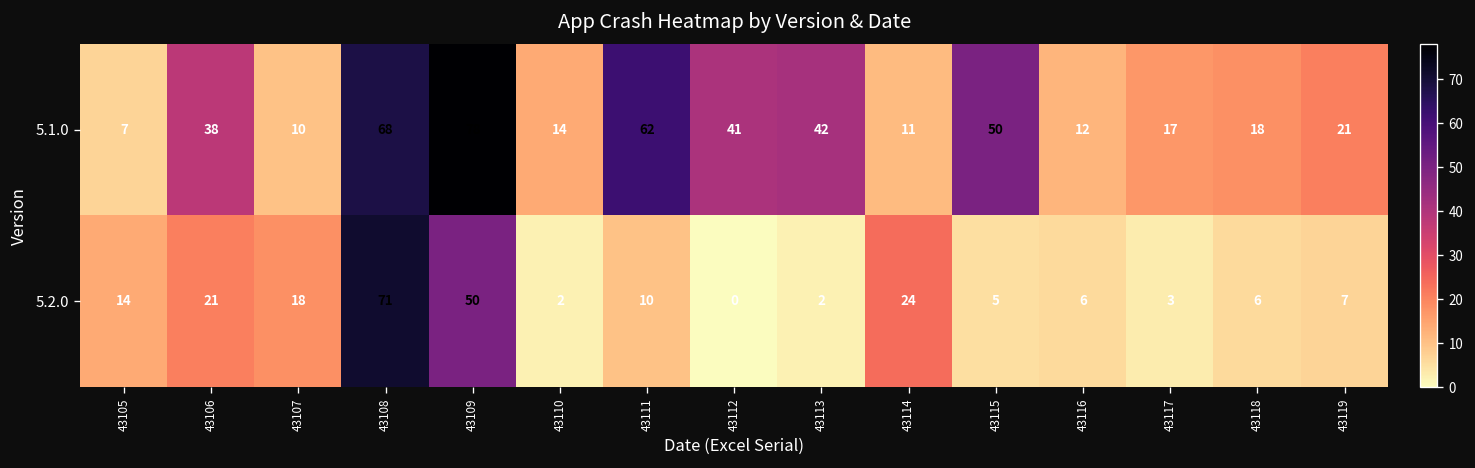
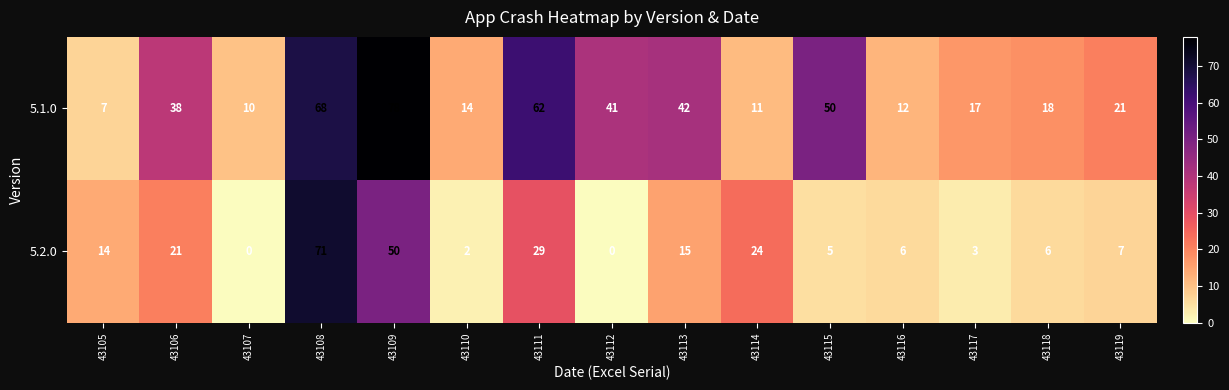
5.2.0, 43107: 18 -> 0
5.2.0, 43111: 10 -> 29
5.2.0, 43113: 2 -> 15
